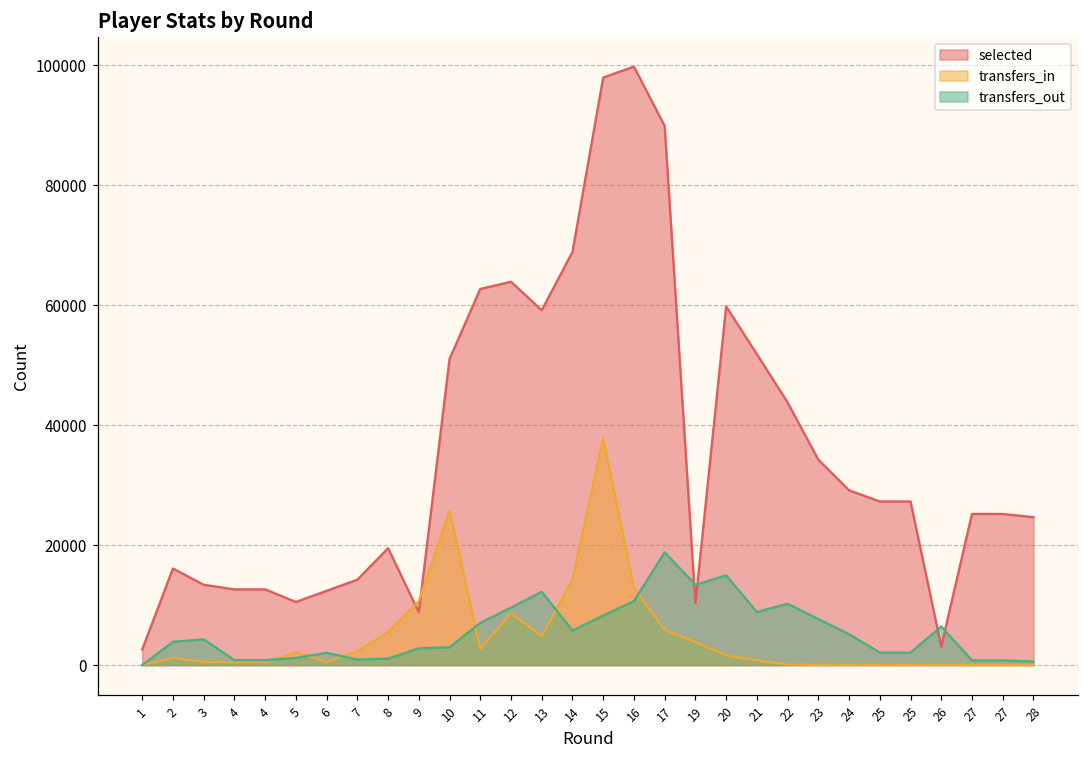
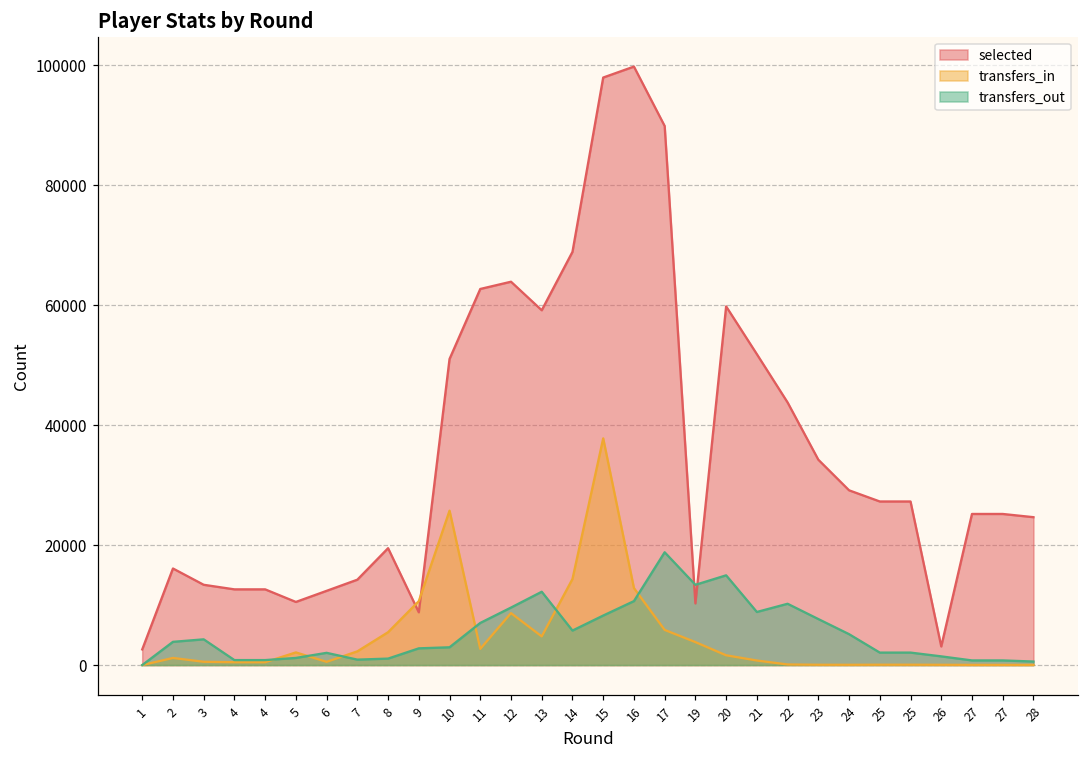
transfers_out, 26: 6000 -> 1000
